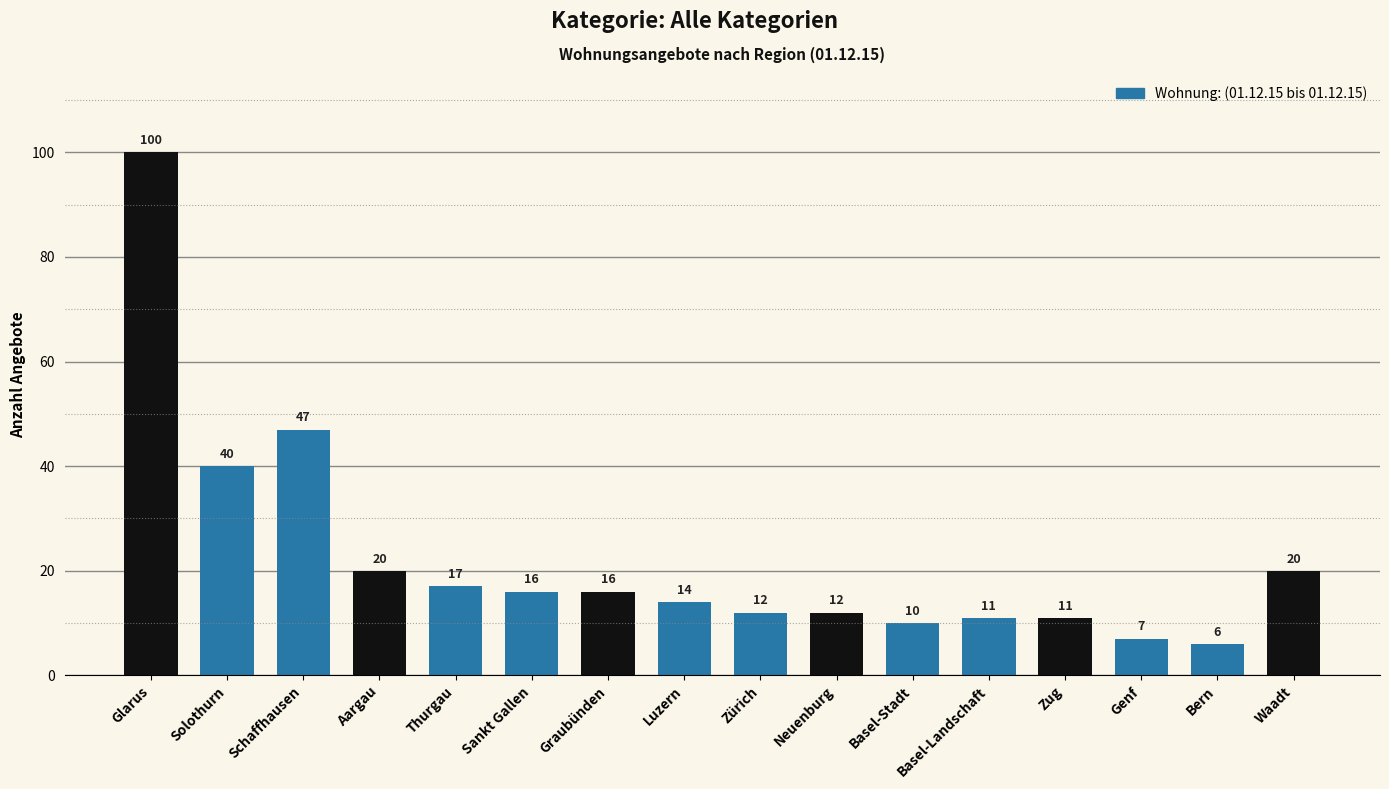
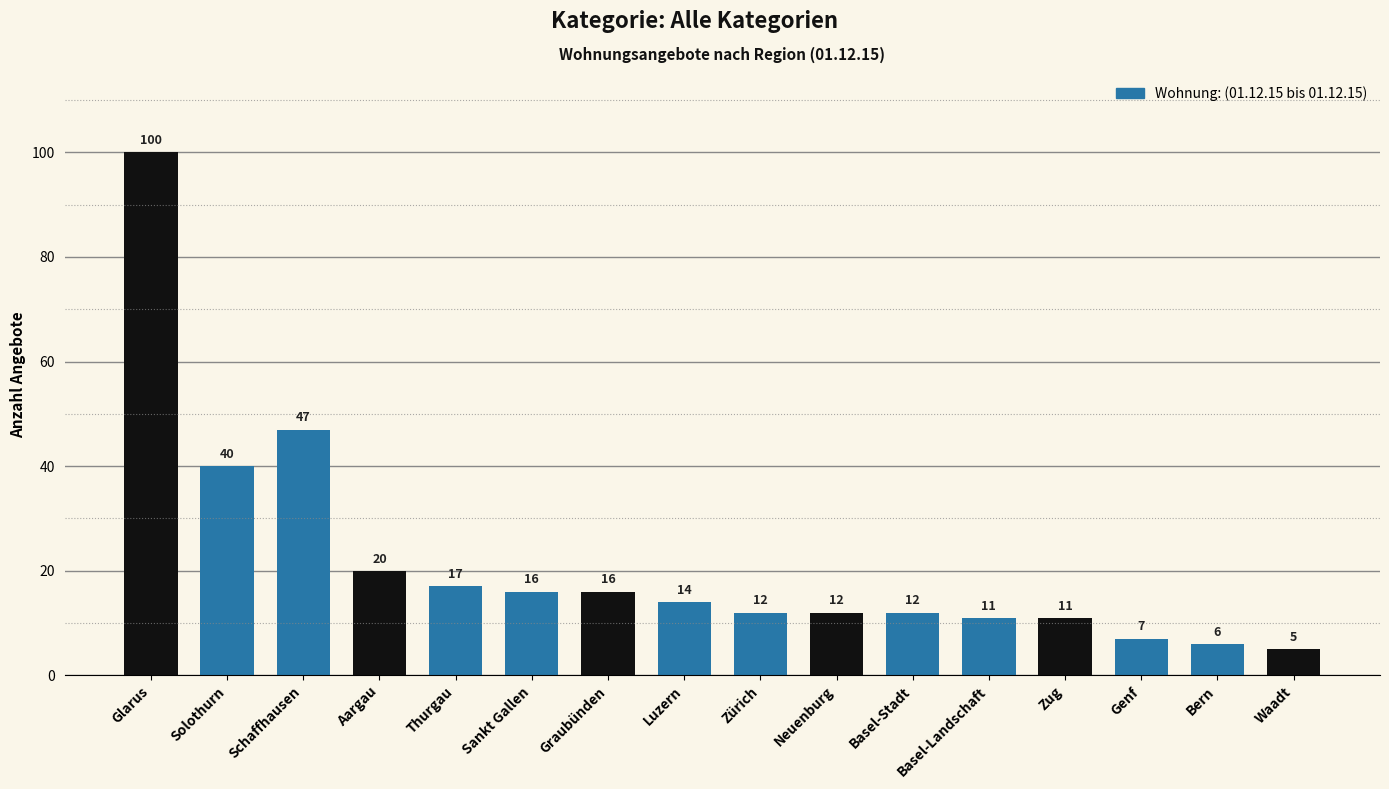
Basel-Stadt: 10 -> 12
Waadt: 20 -> 5
